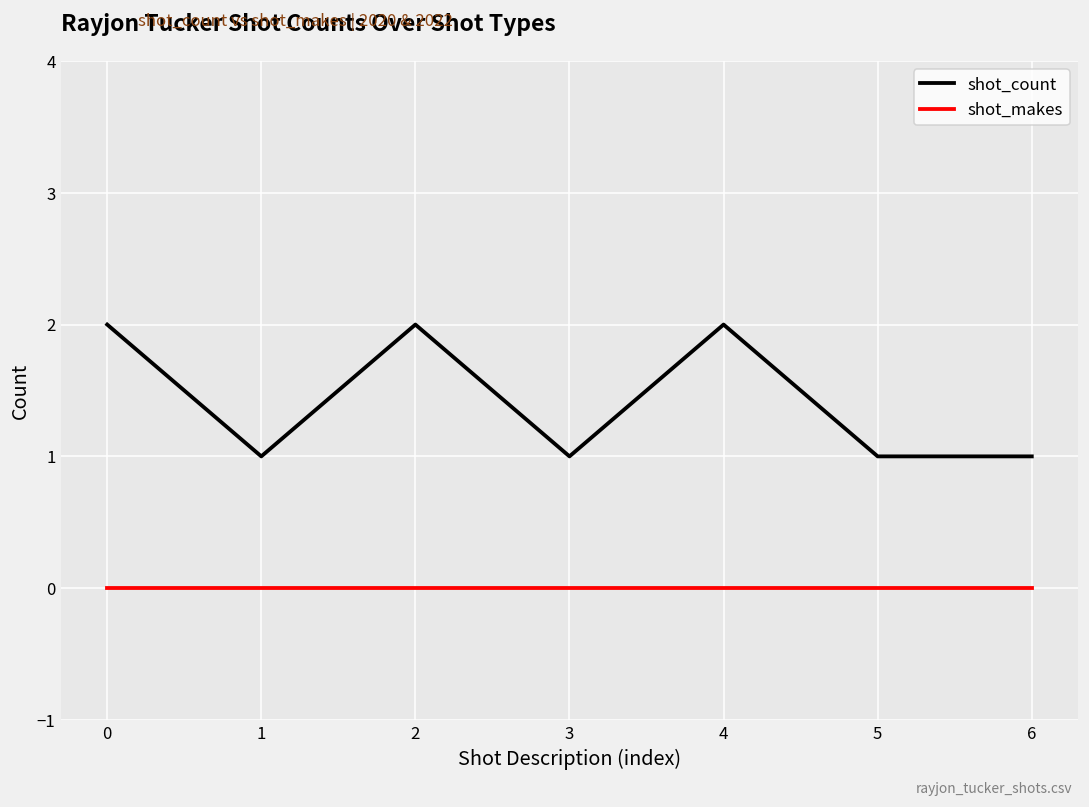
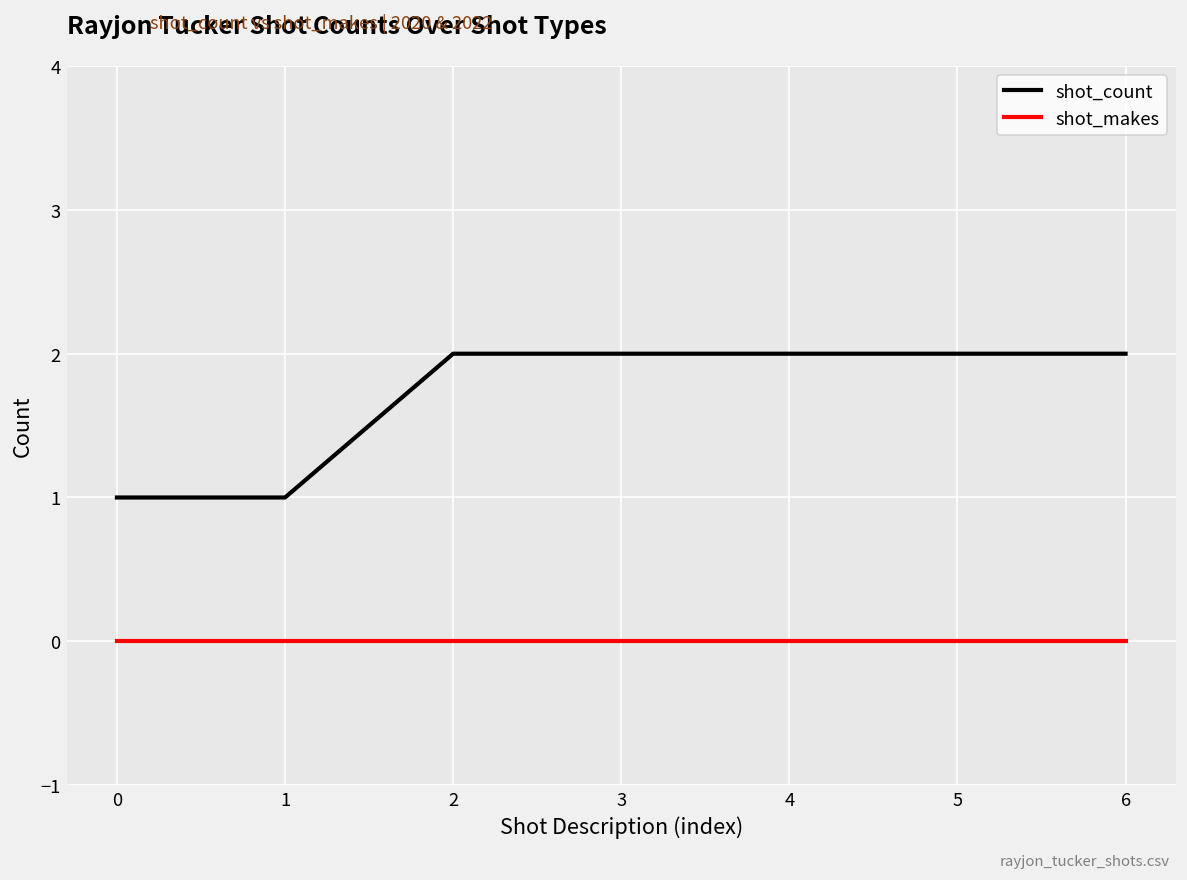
shot_count, 0: 2 -> 1
shot_count, 3: 1 -> 2
shot_count, 5: 1 -> 2
shot_count, 6: 1 -> 2
